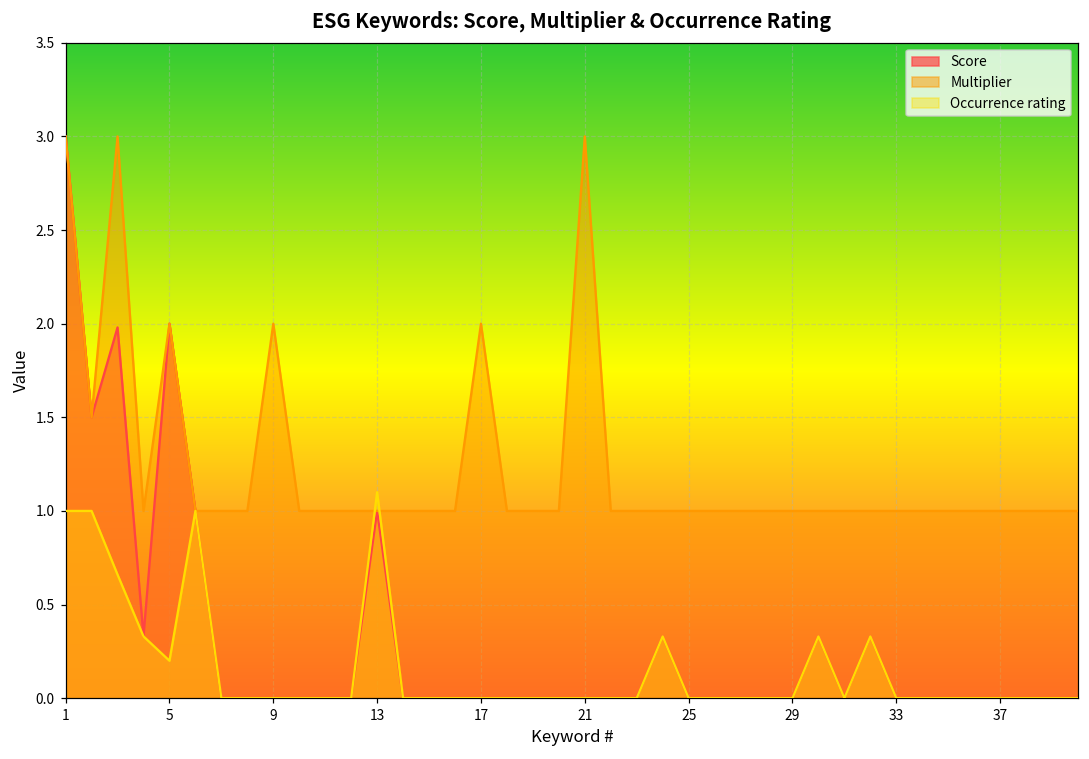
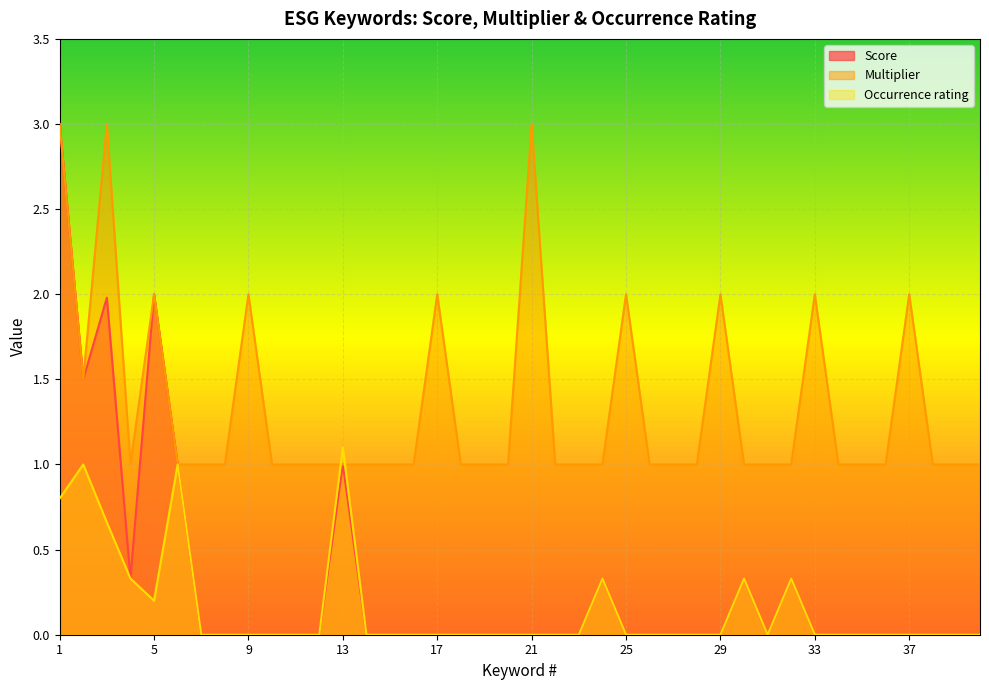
Occurrence rating, 1: 1.0 -> 0.8
Multiplier, 25: 1 -> 2
Multiplier, 29: 1 -> 2
Multiplier, 33: 1 -> 2
Multiplier, 37: 1 -> 2
